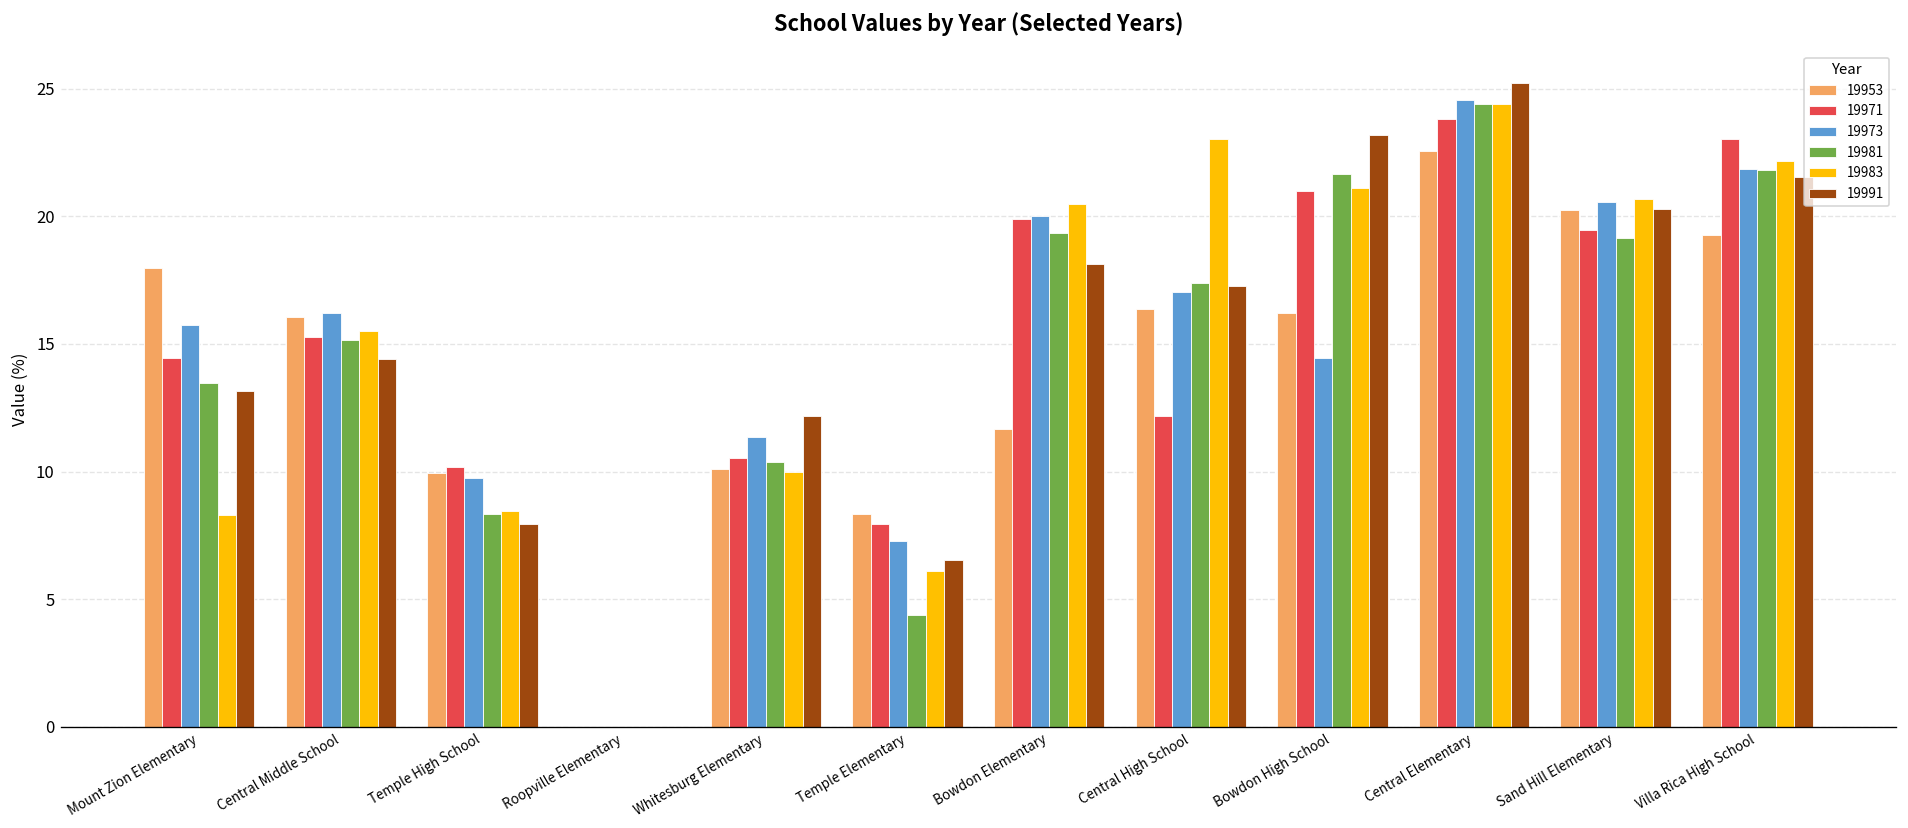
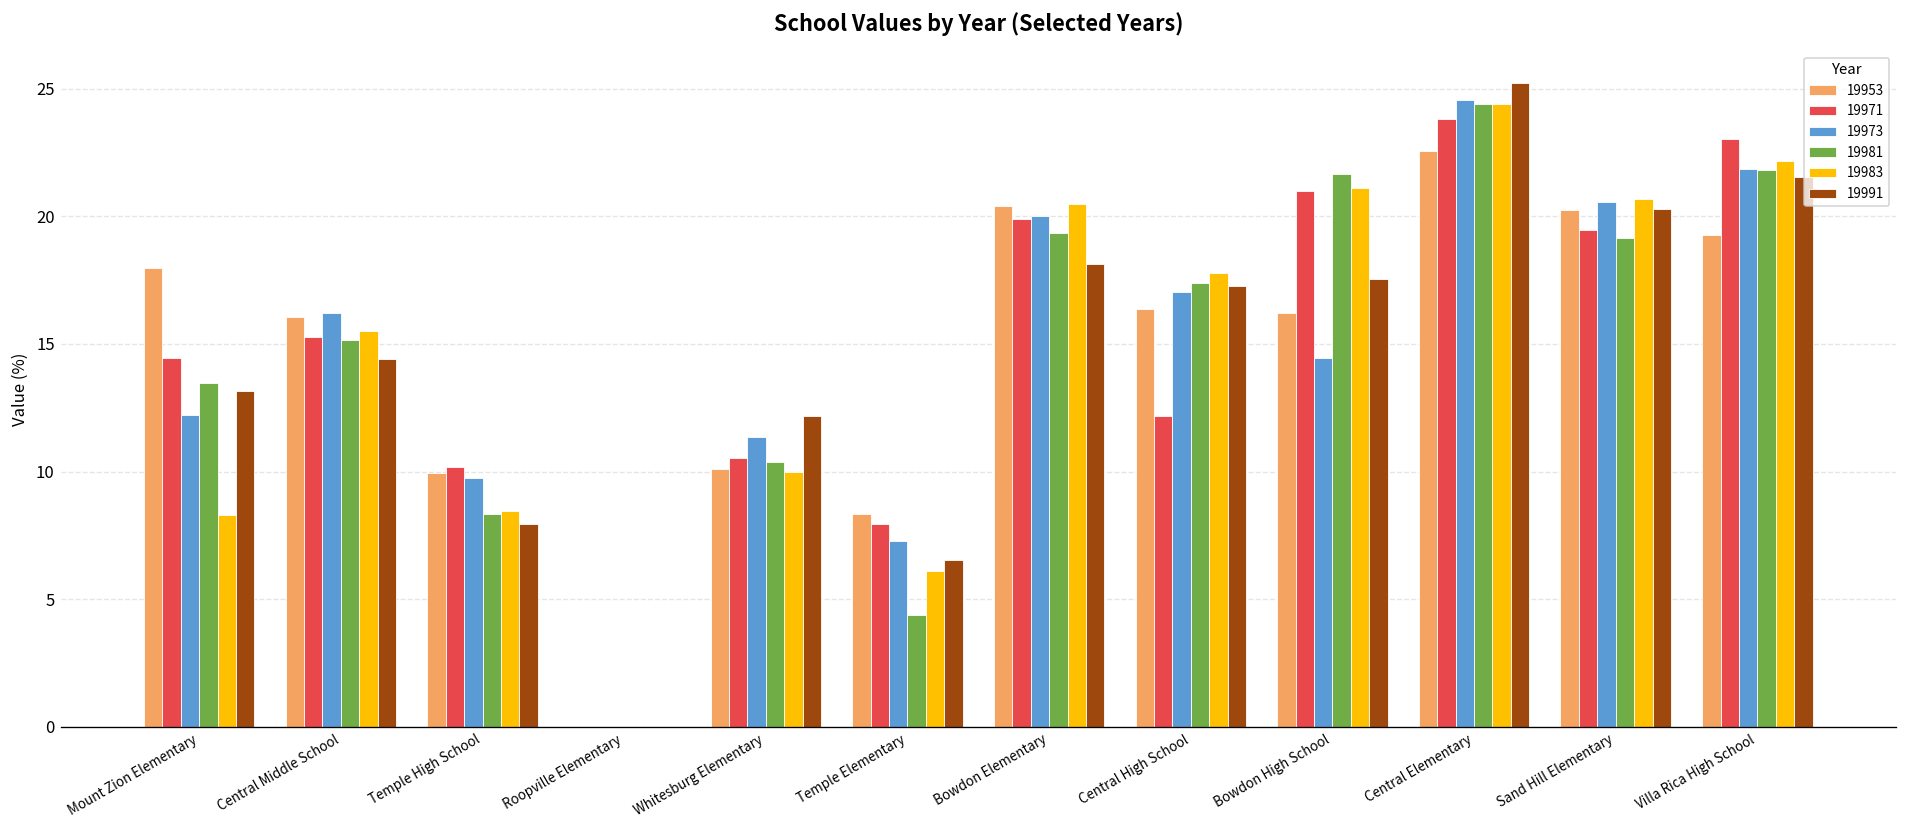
19973, Mount Zion Elementary: 15.7 -> 12.2
19953, Bowdon Elementary: 11.7 -> 20.4
19983, Central High School: 23.0 -> 17.8
19991, Bowdon High School: 23.2 -> 17.6
